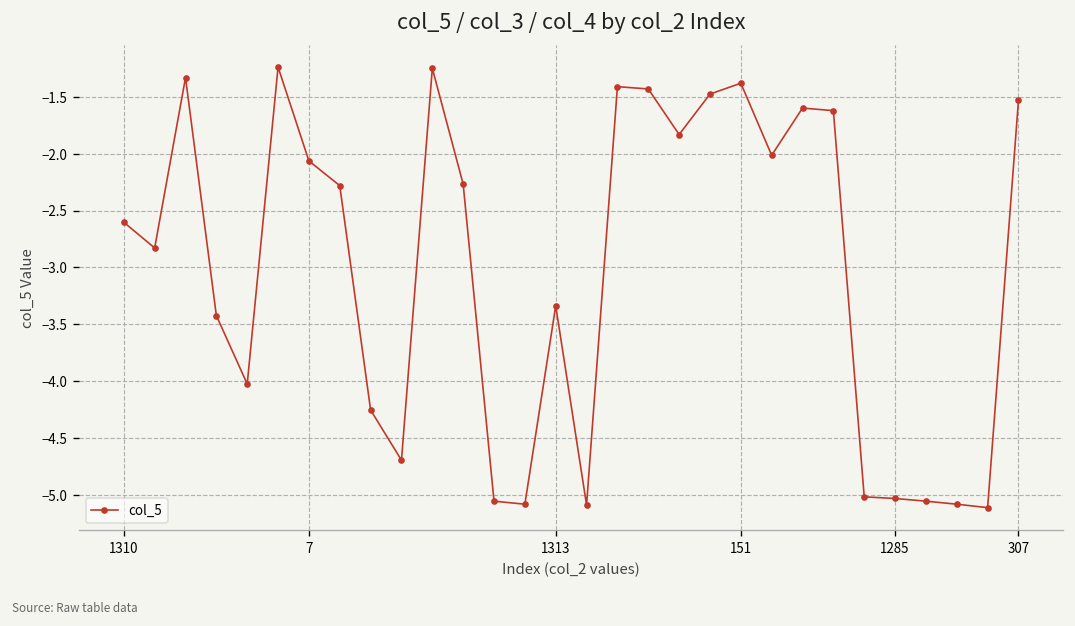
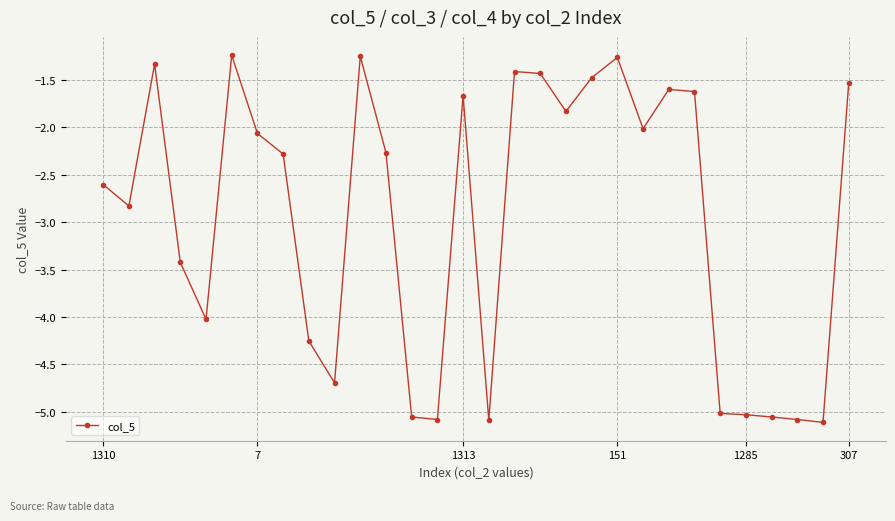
1313: -3.3 -> -1.7
151: -1.4 -> -1.3
